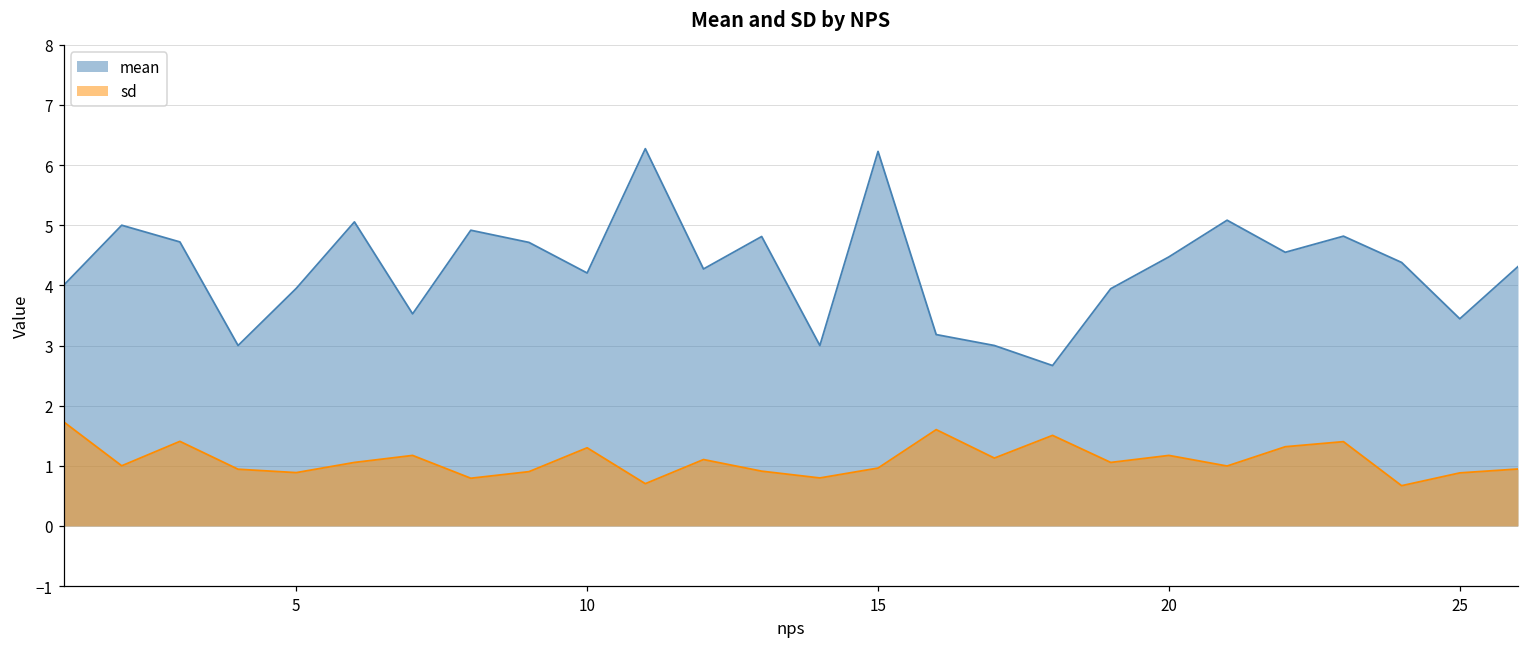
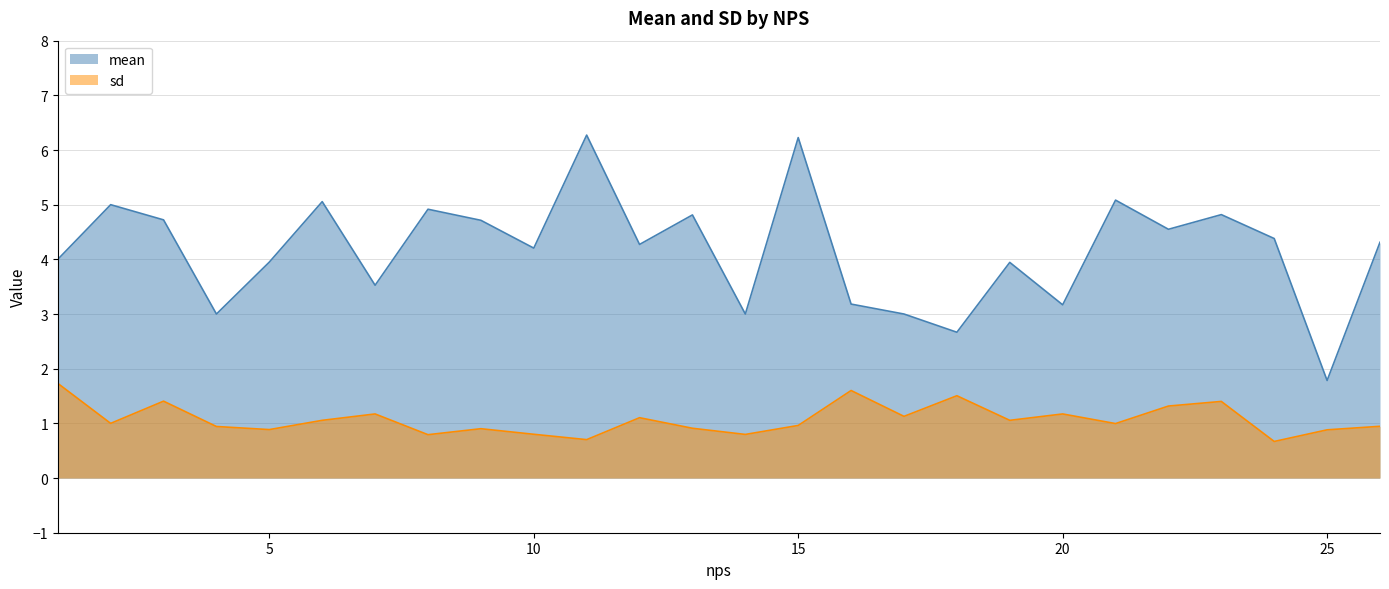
sd, 10: 1.3 -> 0.8
mean, 20: 4.5 -> 3.2
mean, 25: 3.4 -> 1.8
